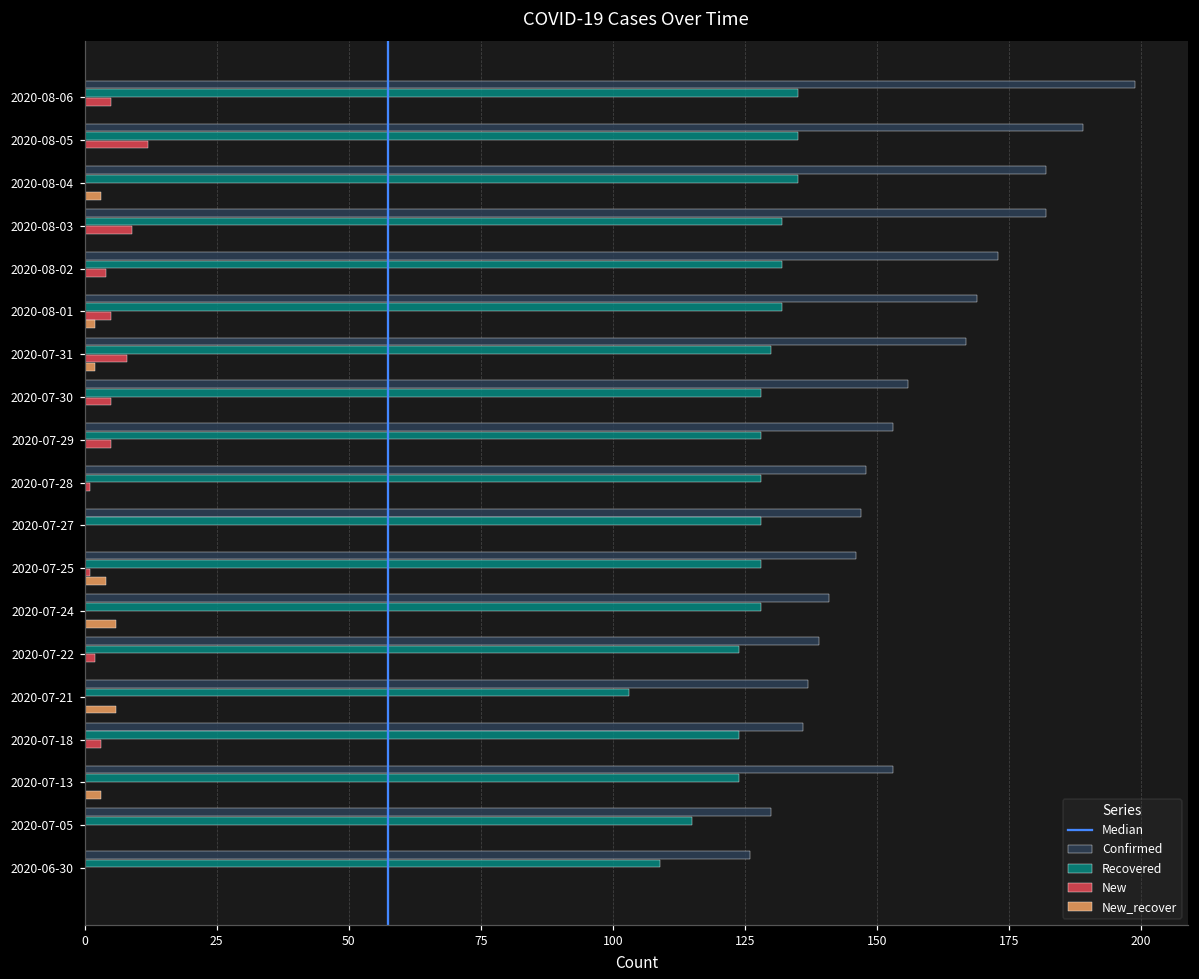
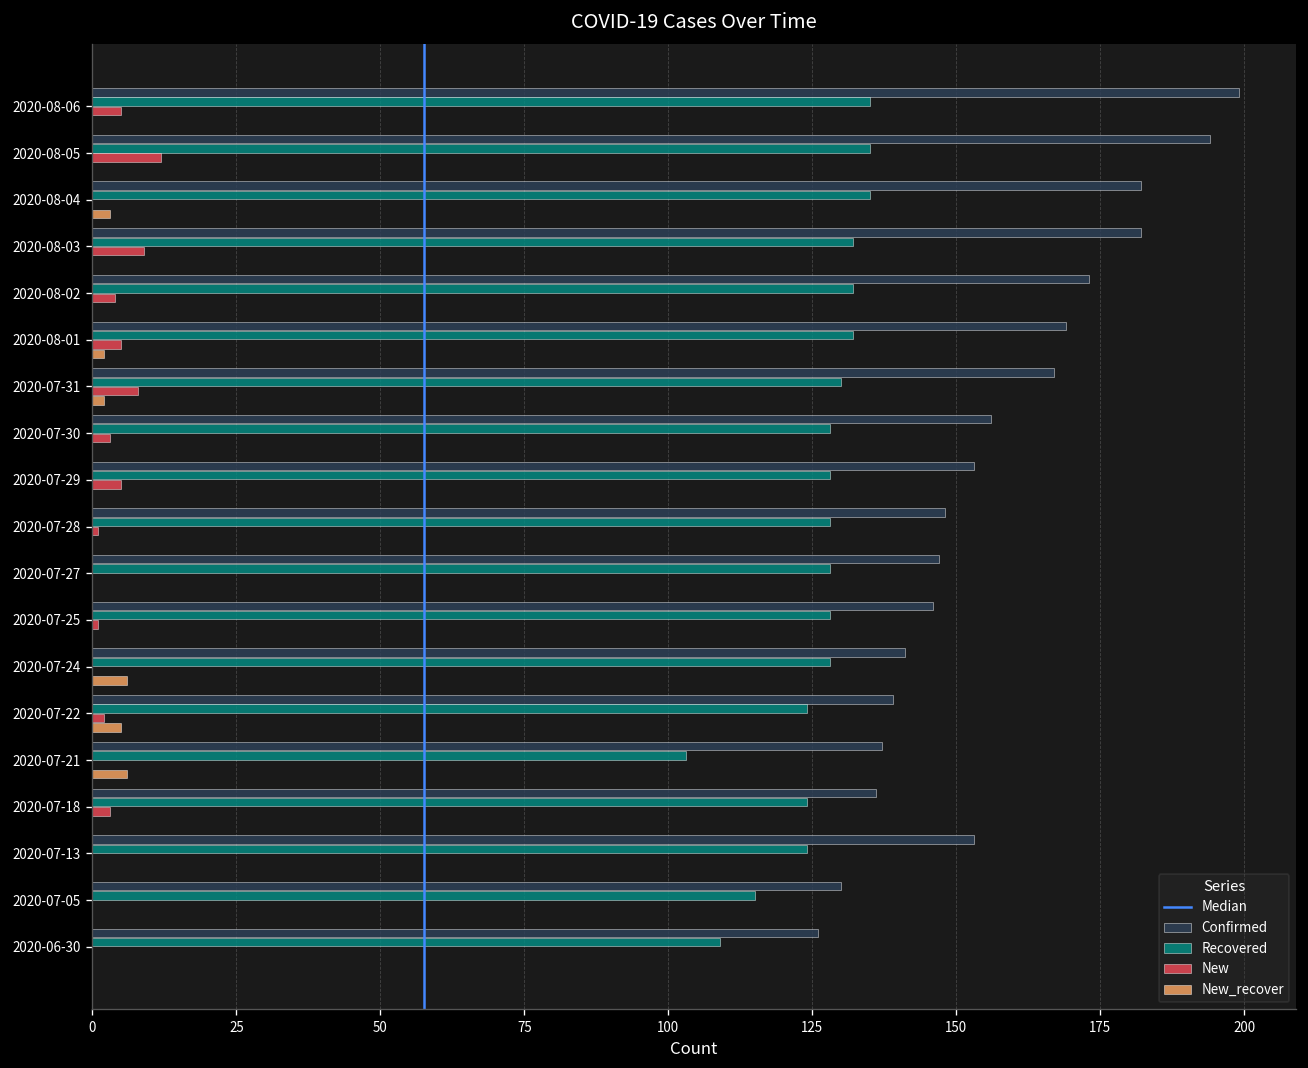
Confirmed, 2020-08-05: 189 -> 194
New, 2020-07-30: 5 -> 3
New_recover, 2020-07-25: 4 -> 0
New_recover, 2020-07-22: 0 -> 5
New_recover, 2020-07-13: 3 -> 0
